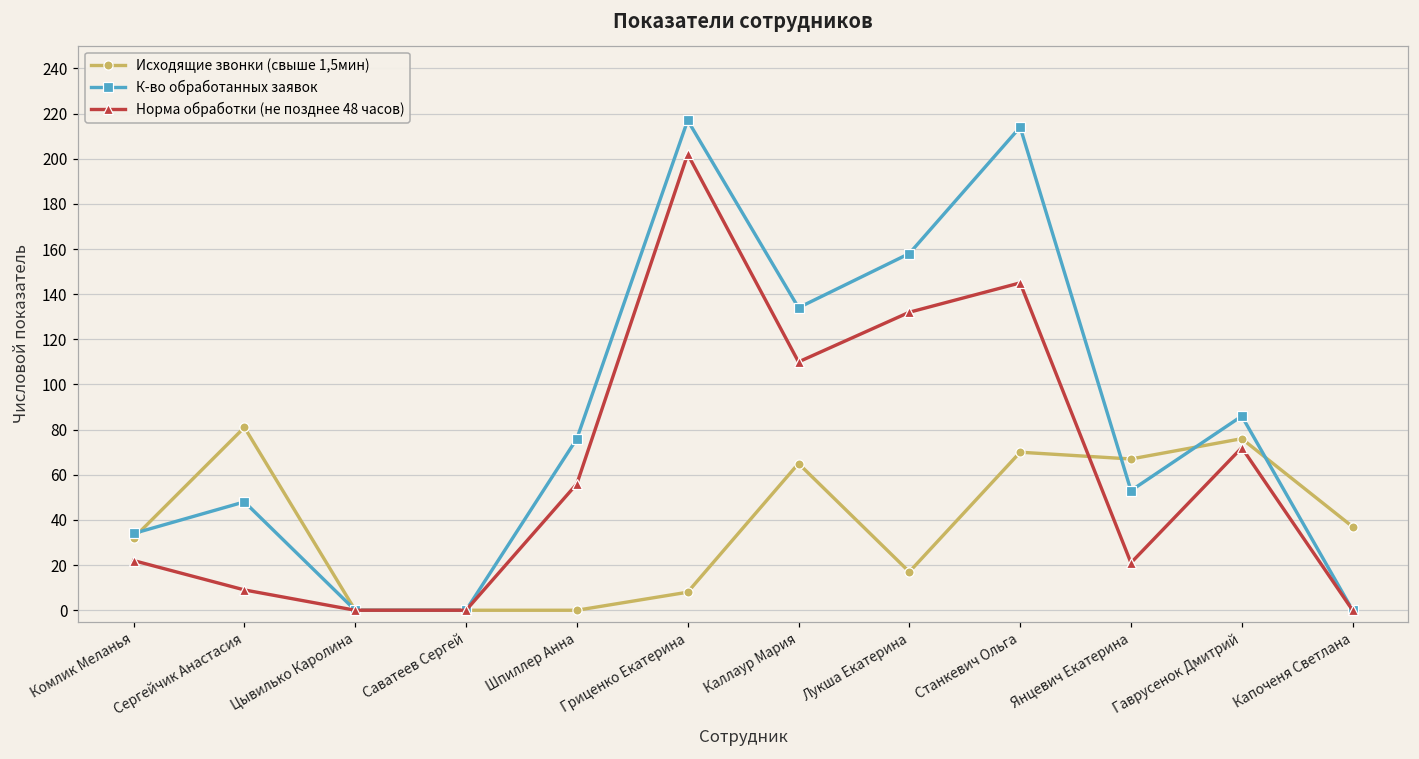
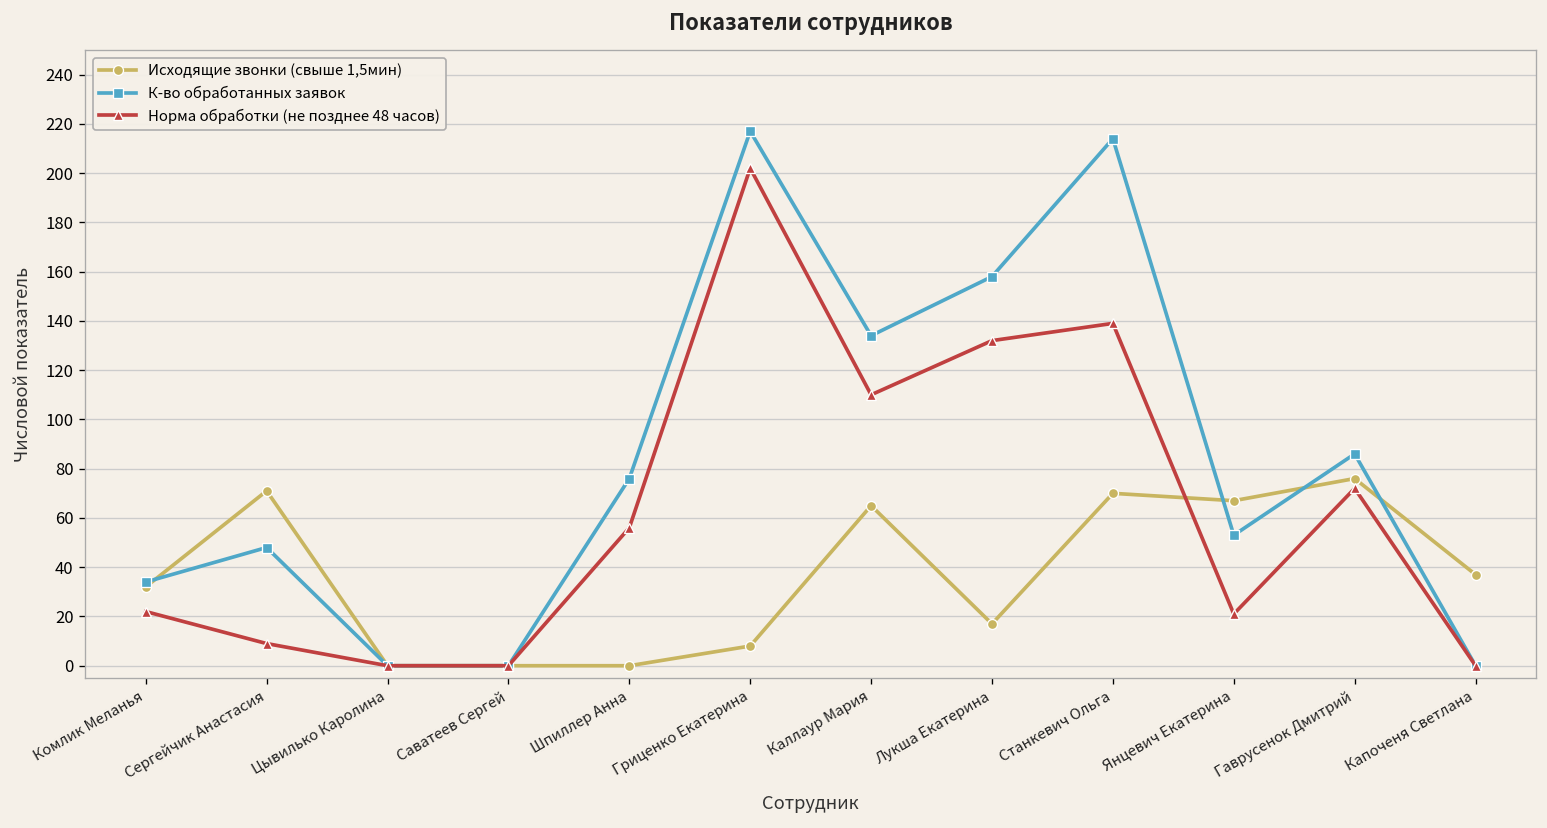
Исходящие звонки (свыше 1,5мин), Сергейчик Анастасия: 81 -> 71
Норма обработки (не позднее 48 часов), Станкевич Ольга: 145 -> 139
